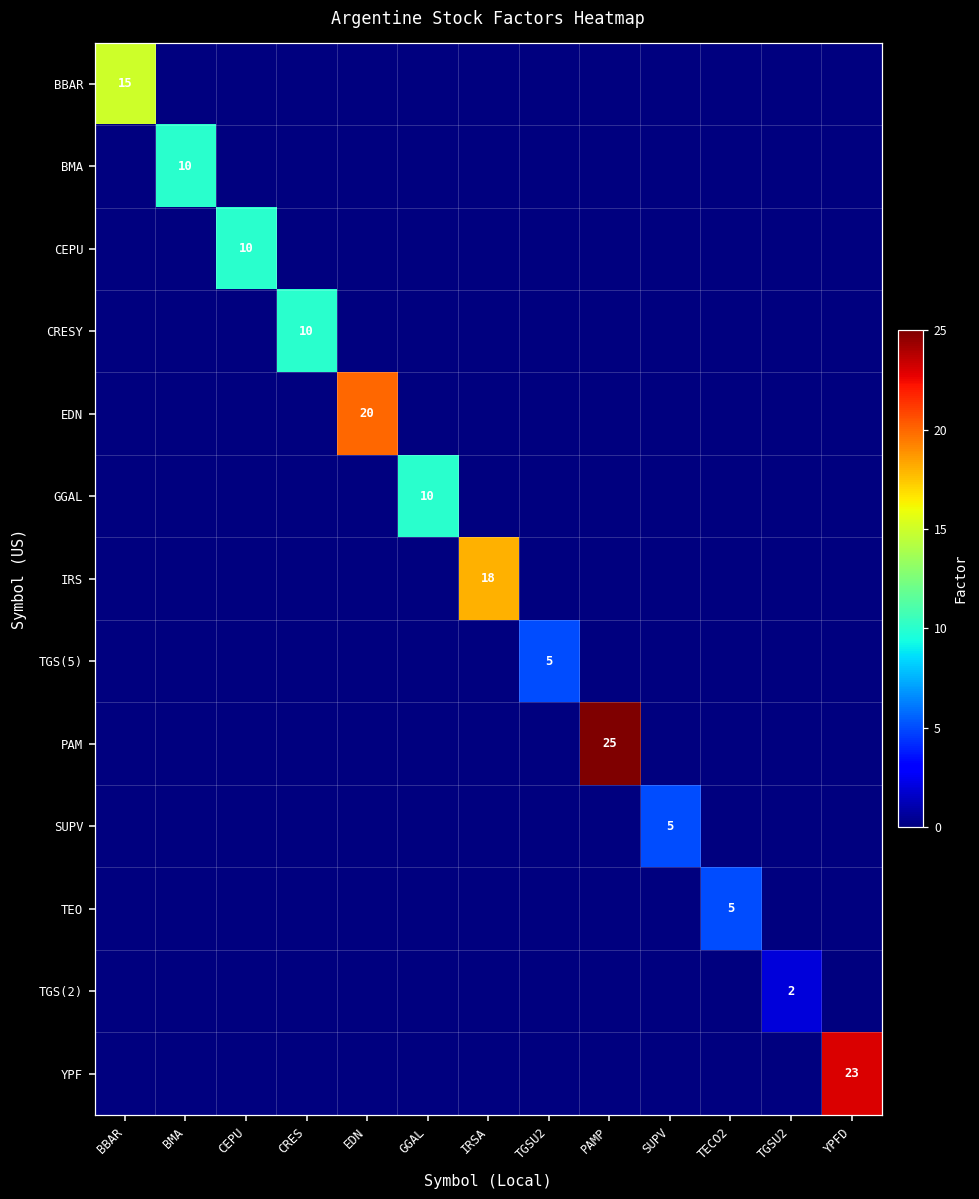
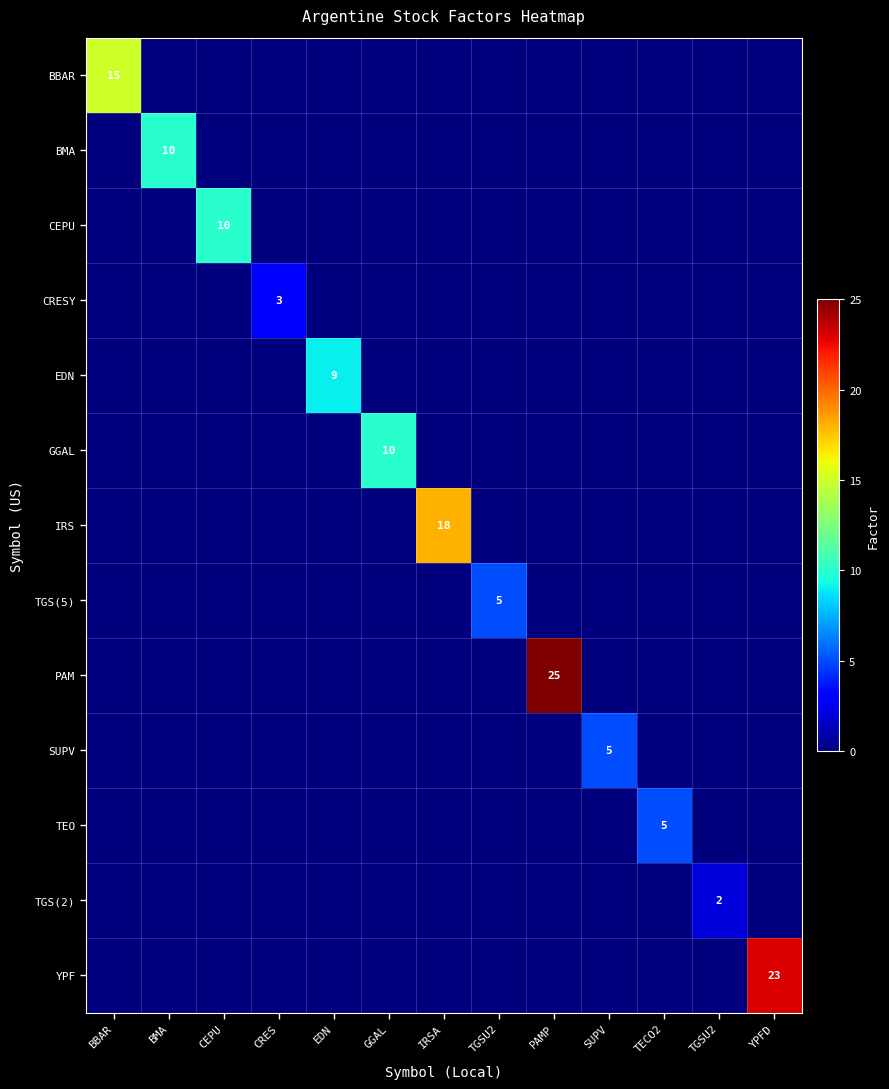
CRESY, CRES: 10 -> 3
EDN, EDN: 20 -> 9
